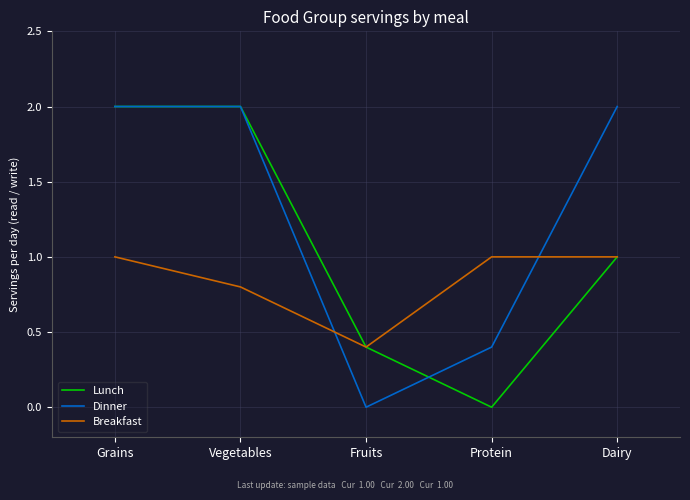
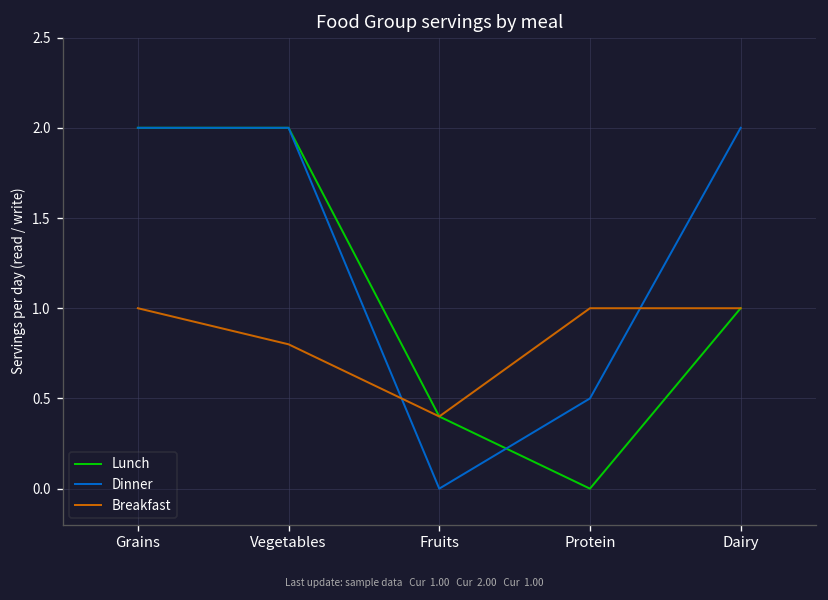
Dinner, Protein: 0.4 -> 0.5
